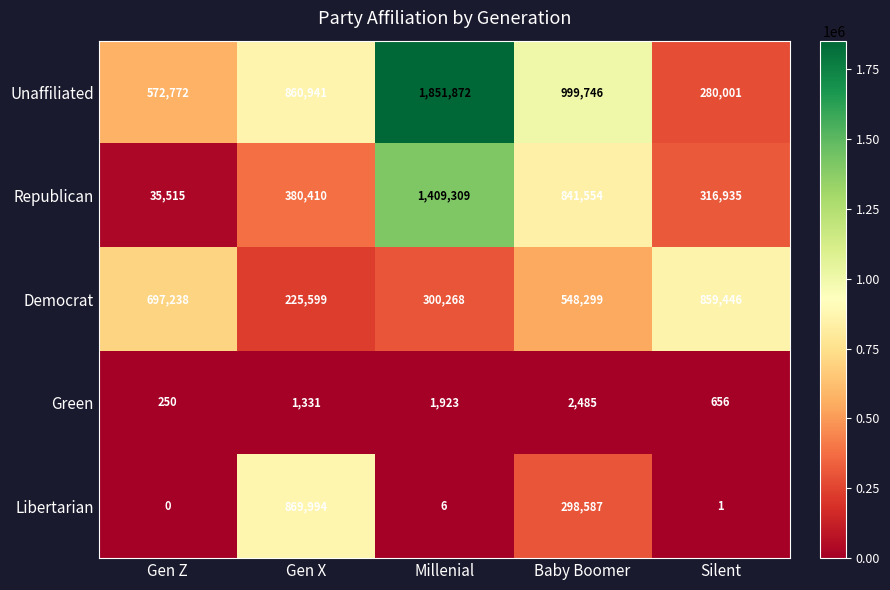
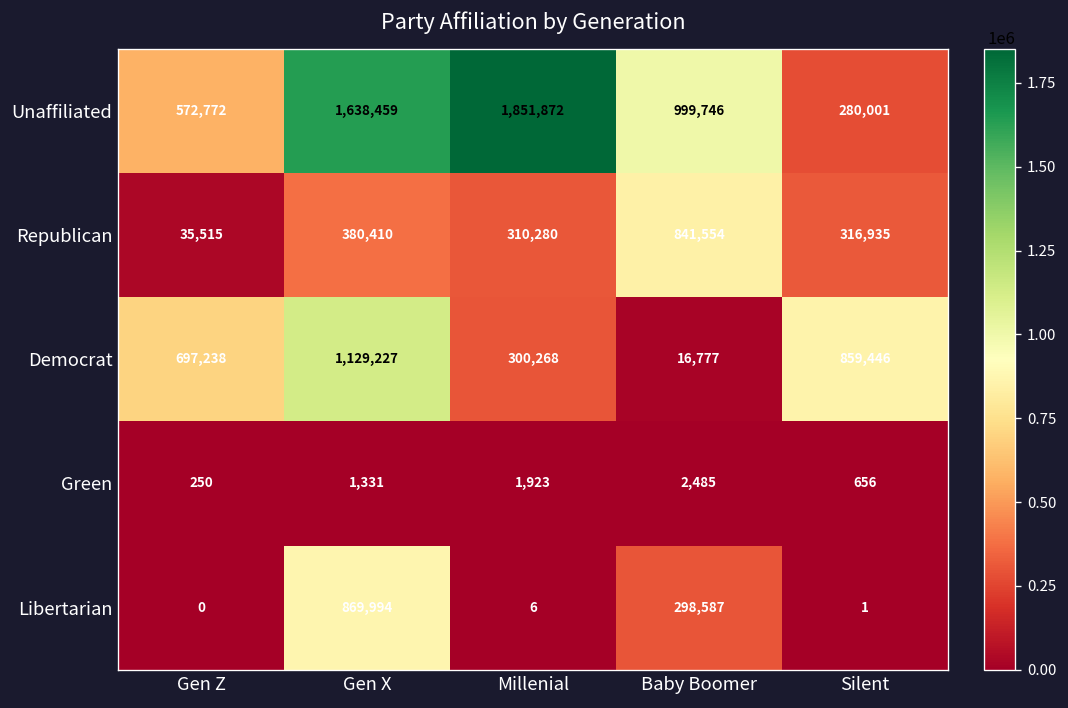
Unaffiliated, Gen X: 860,941 -> 1,638,459
Republican, Millenial: 1,409,309 -> 310,280
Democrat, Gen X: 225,599 -> 1,129,227
Democrat, Baby Boomer: 548,299 -> 16,777
